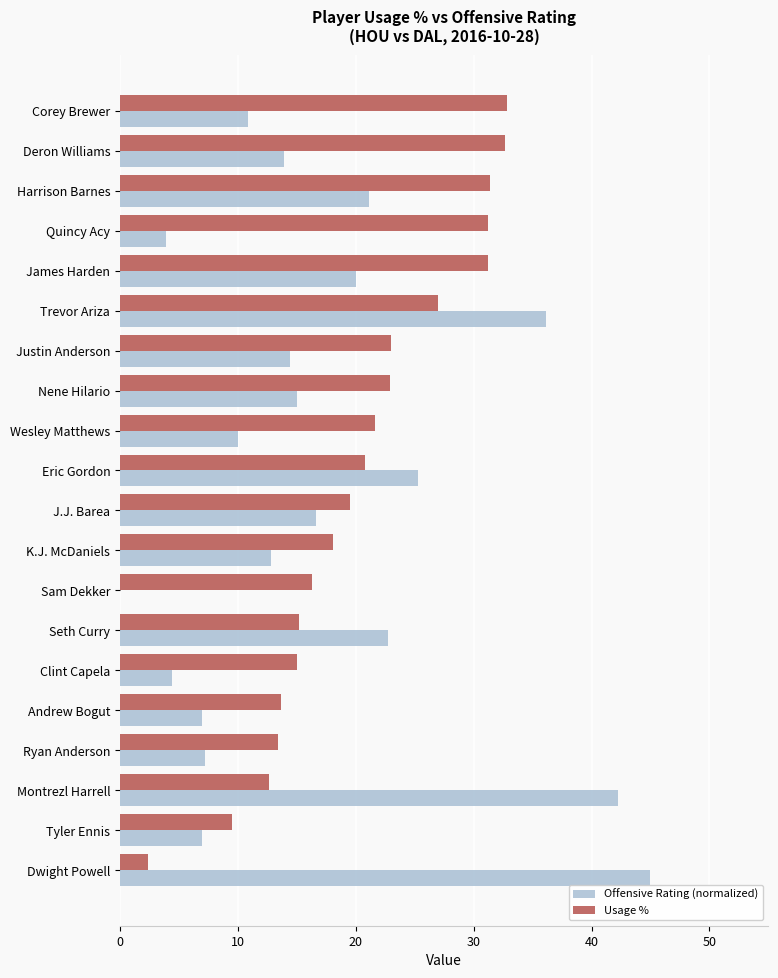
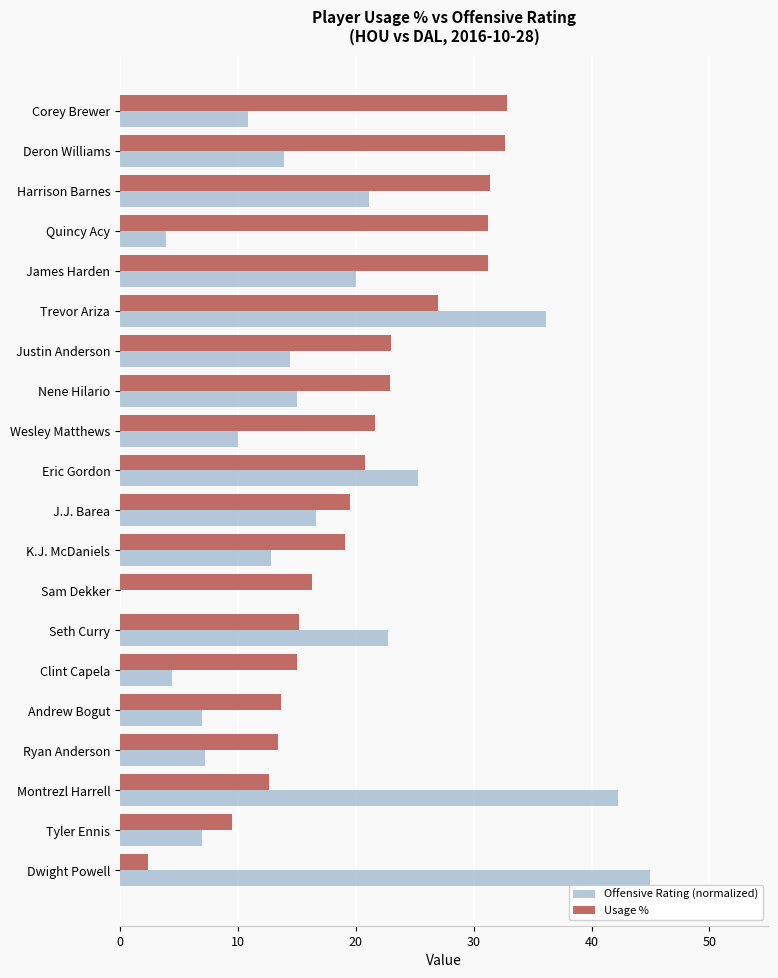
Usage %, K.J. McDaniels: 18.1 -> 19.1
